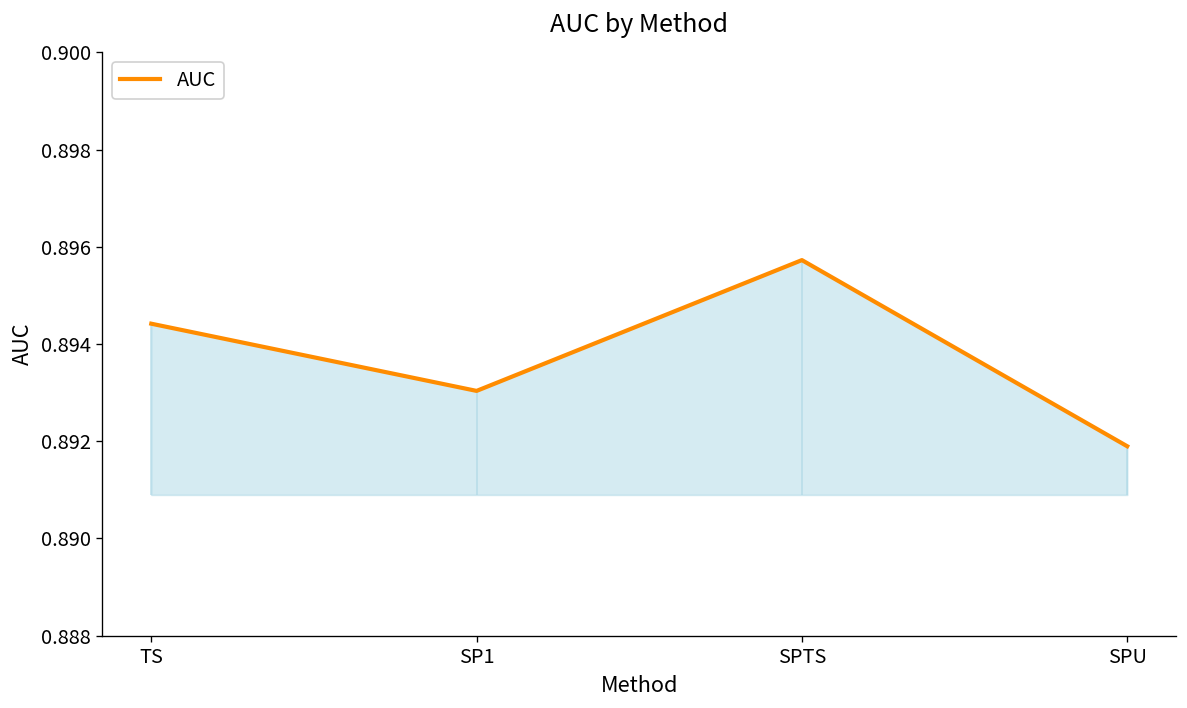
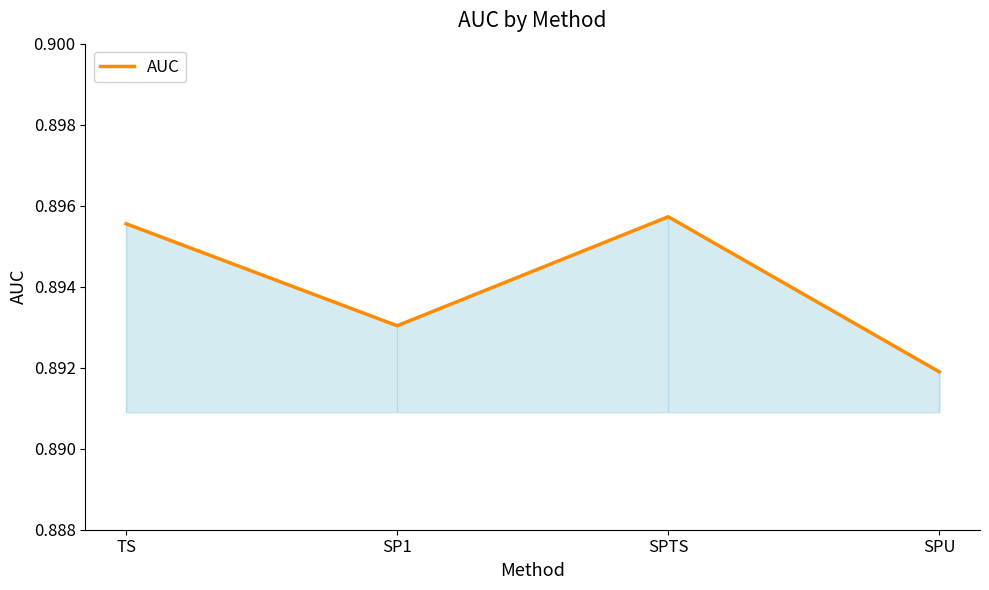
TS: 0.8944 -> 0.8956
